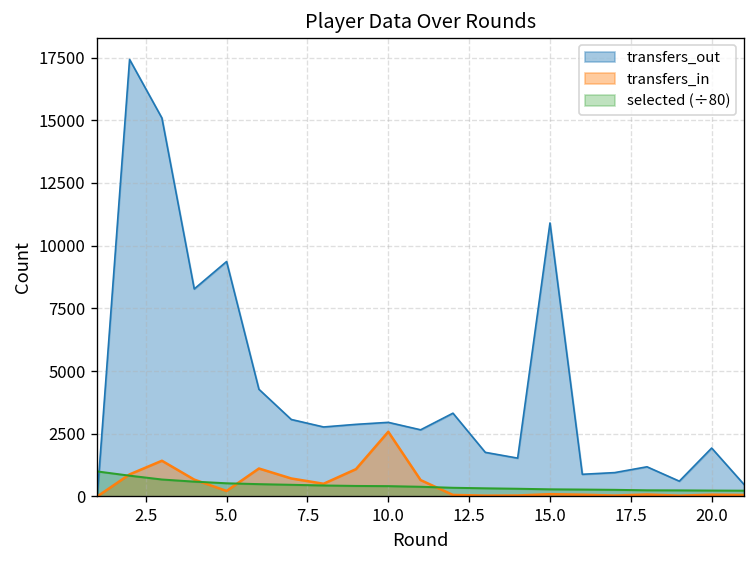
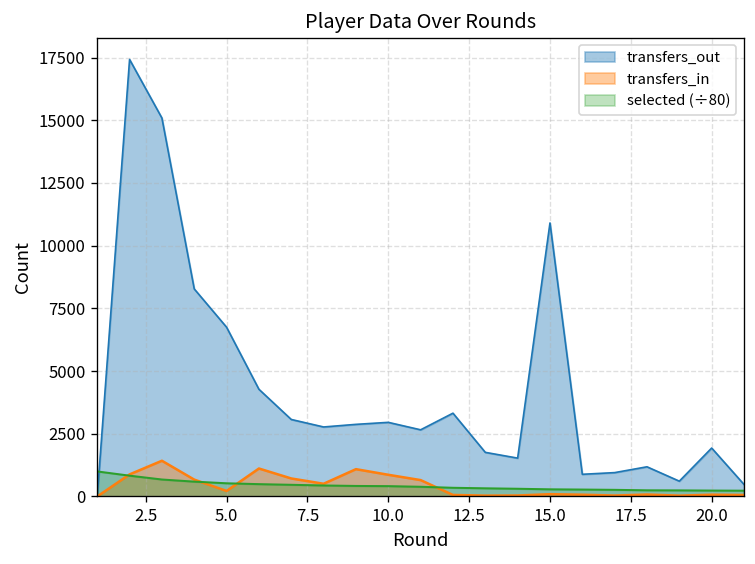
transfers_out, 5.0: 9400 -> 6700
transfers_in, 10.0: 2600 -> 900
